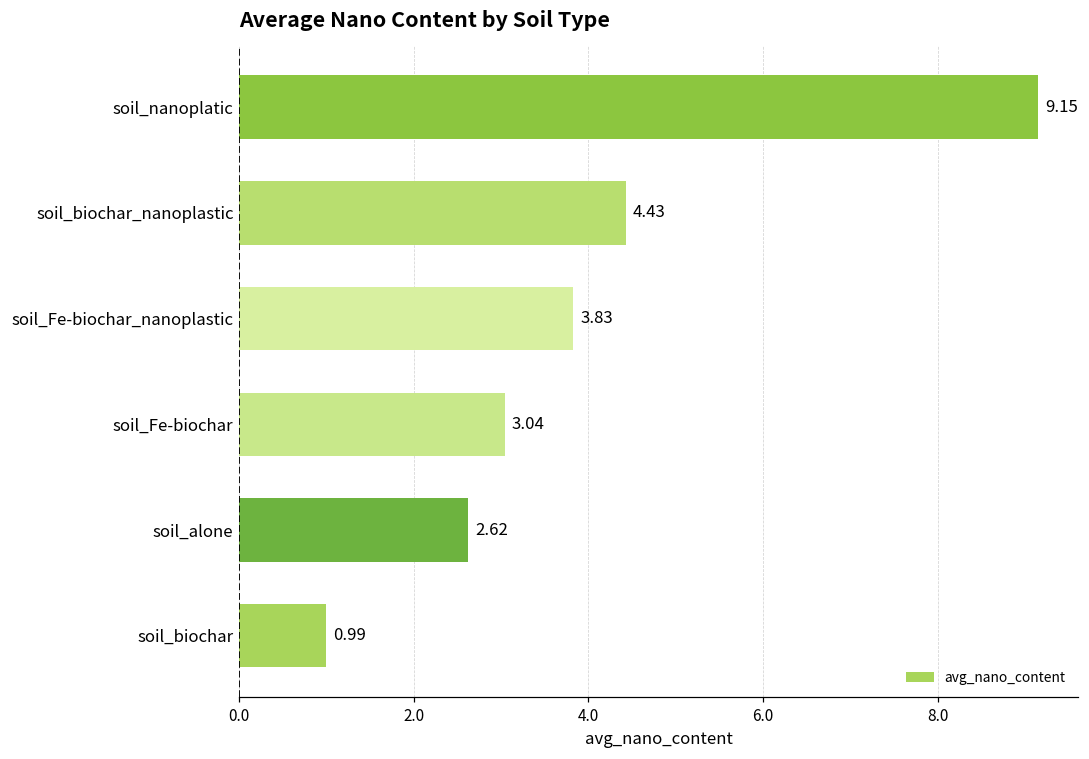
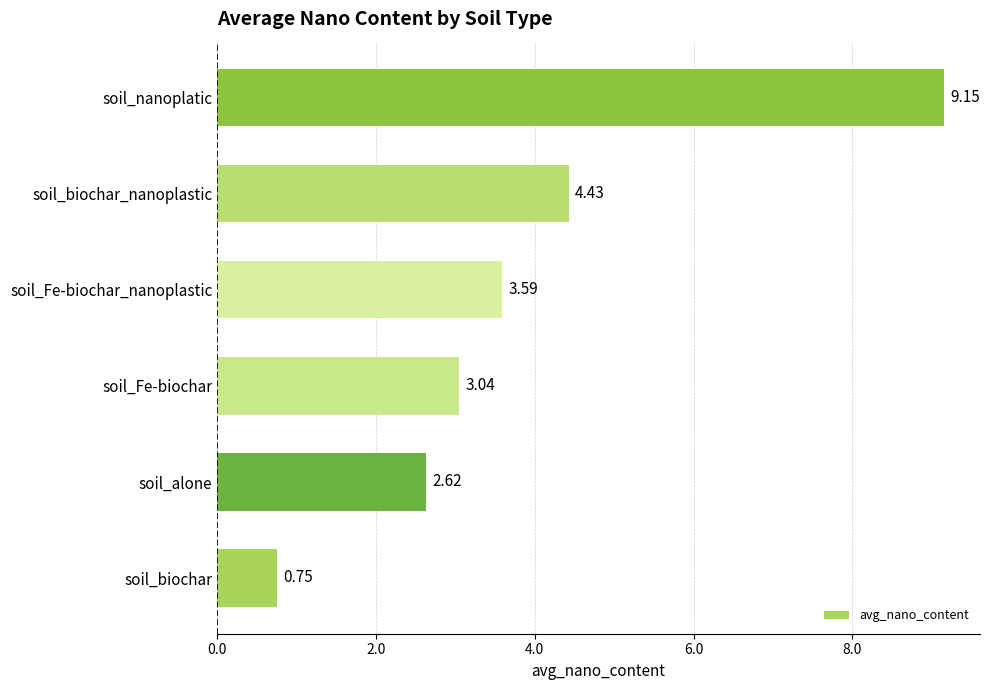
soil_Fe-biochar_nanoplastic: 3.83 -> 3.59
soil_biochar: 0.99 -> 0.75
